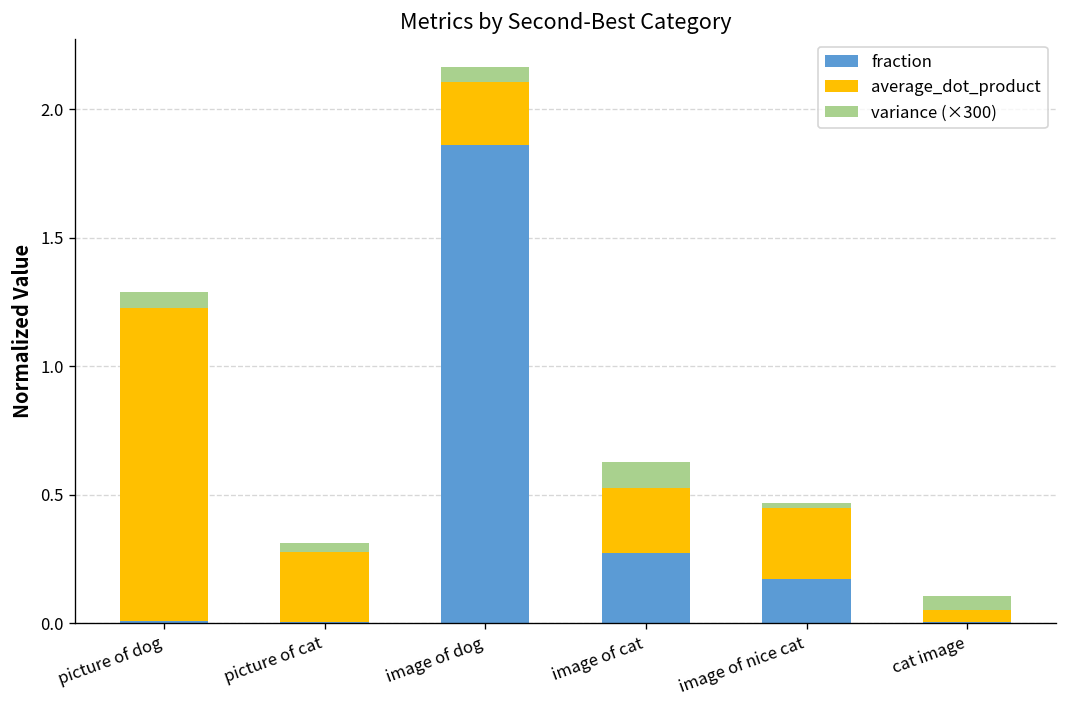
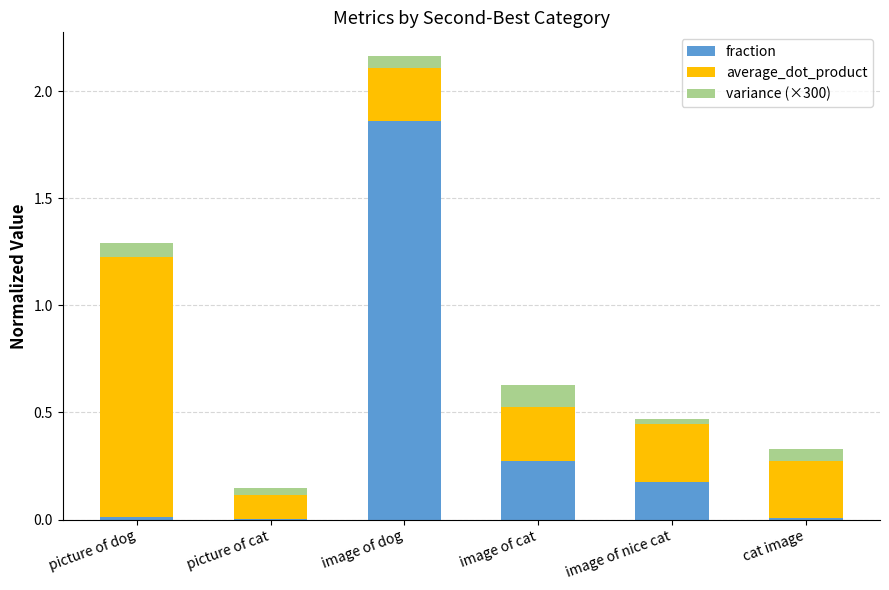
average_dot_product, picture of cat: 0.27 -> 0.11
average_dot_product, cat image: 0.05 -> 0.27
